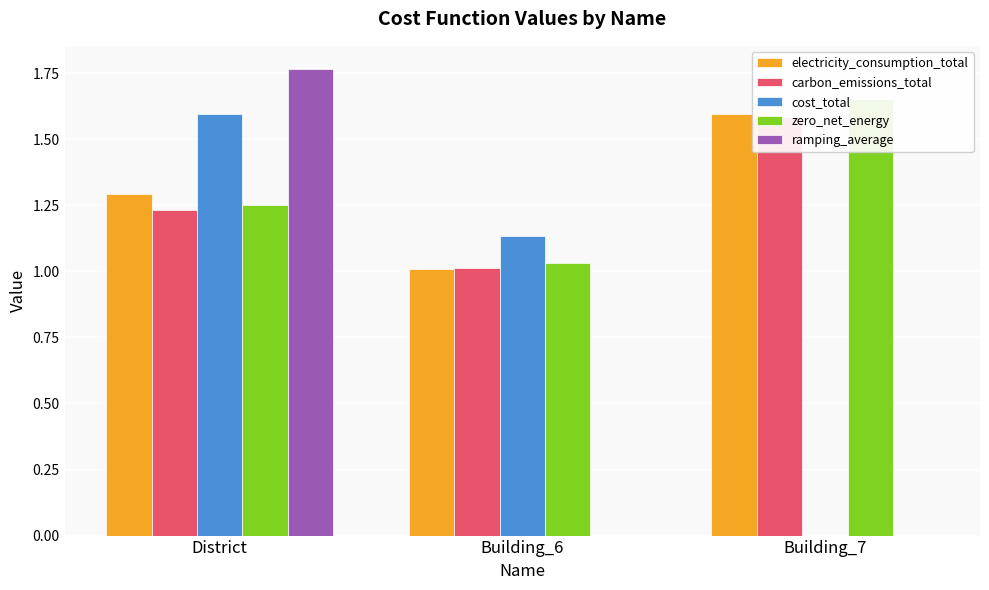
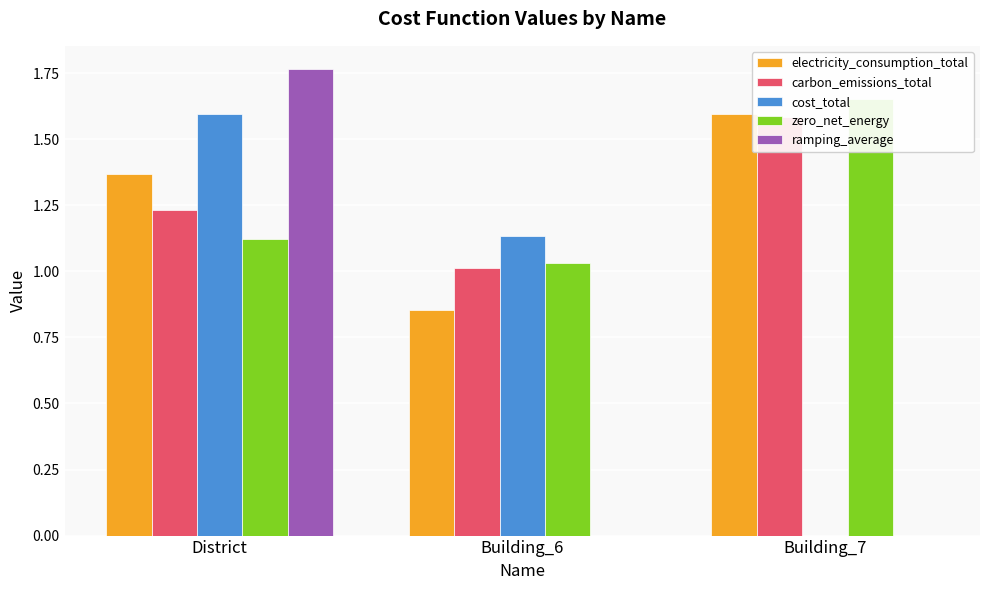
electricity_consumption_total, District: 1.29 -> 1.37
zero_net_energy, District: 1.25 -> 1.12
electricity_consumption_total, Building_6: 1.01 -> 0.85
